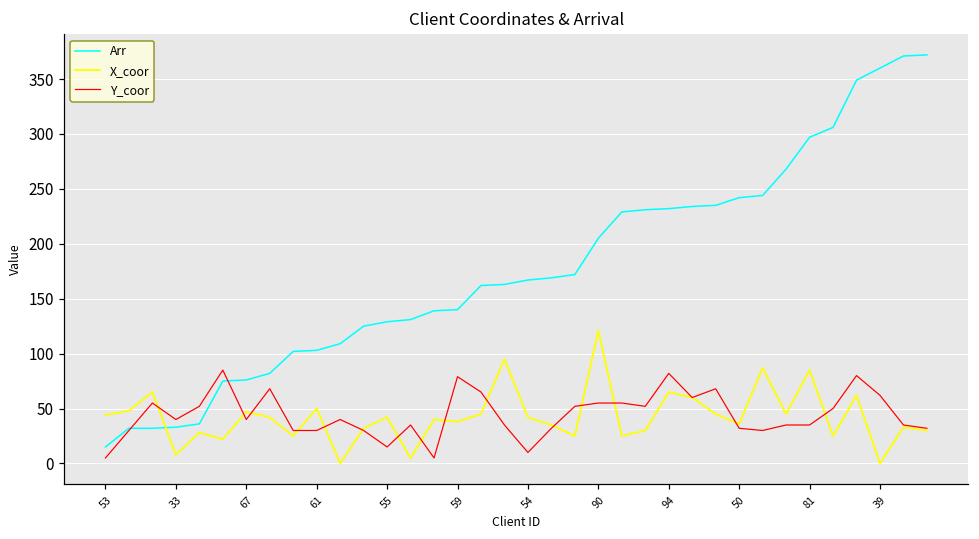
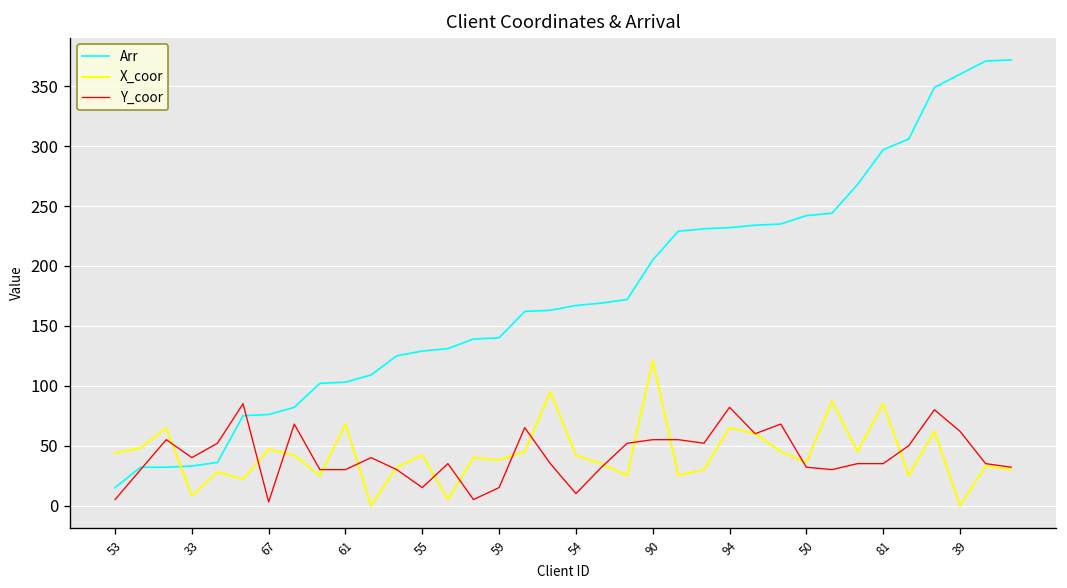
Y_coor, 67: 40 -> 0
X_coor, 61: 50 -> 70
Y_coor, 59: 80 -> 20
